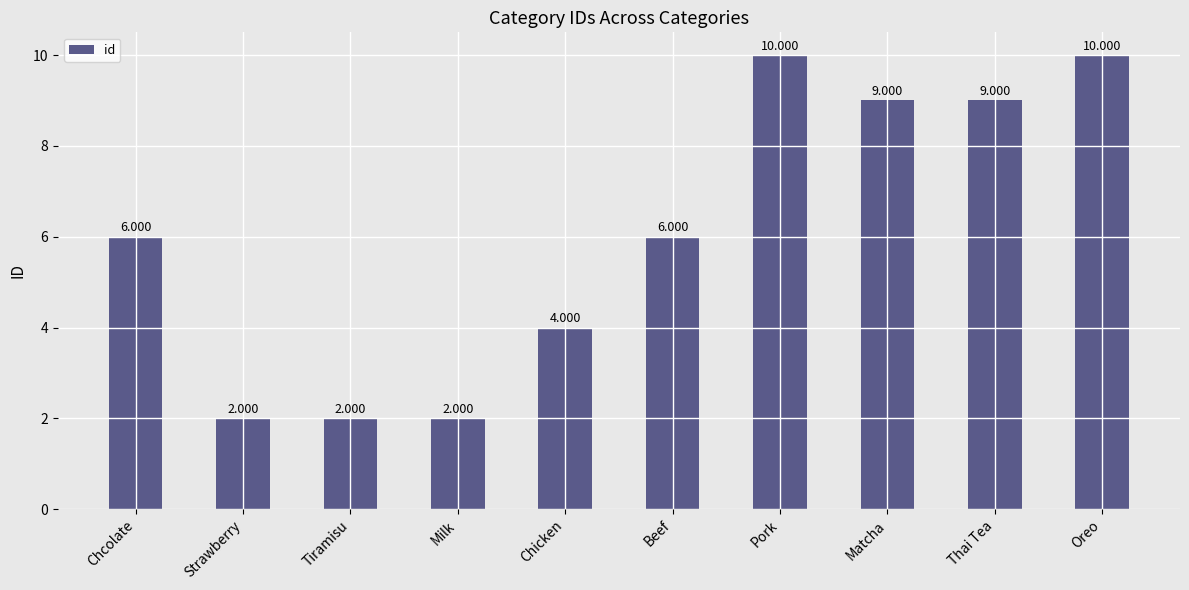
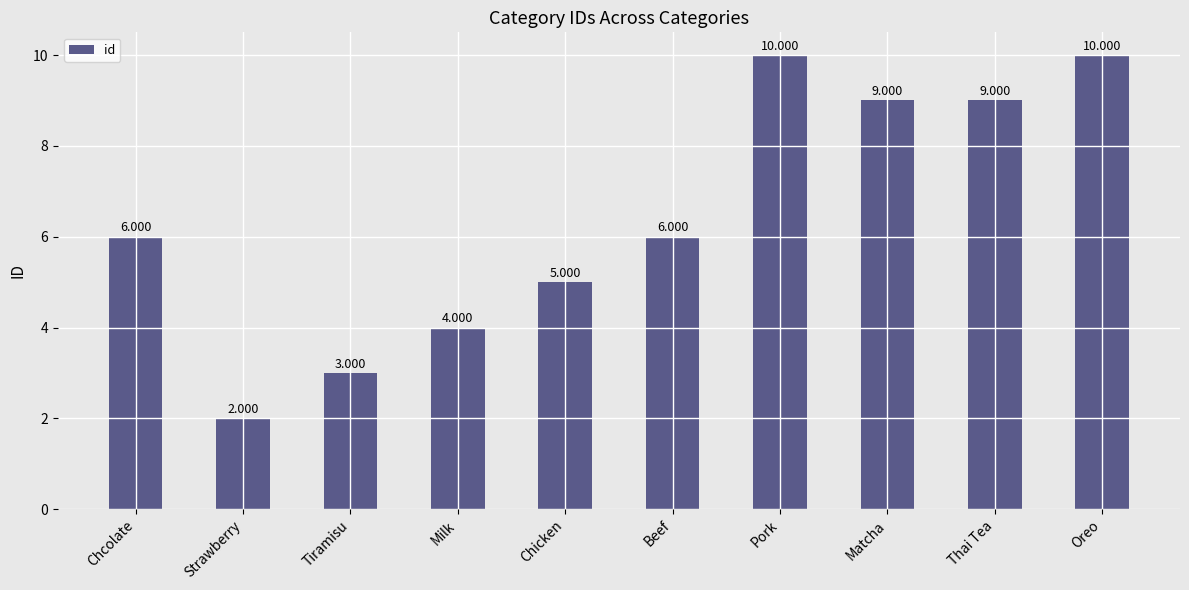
Tiramisu: 2.000 -> 3.000
Milk: 2.000 -> 4.000
Chicken: 4.000 -> 5.000
